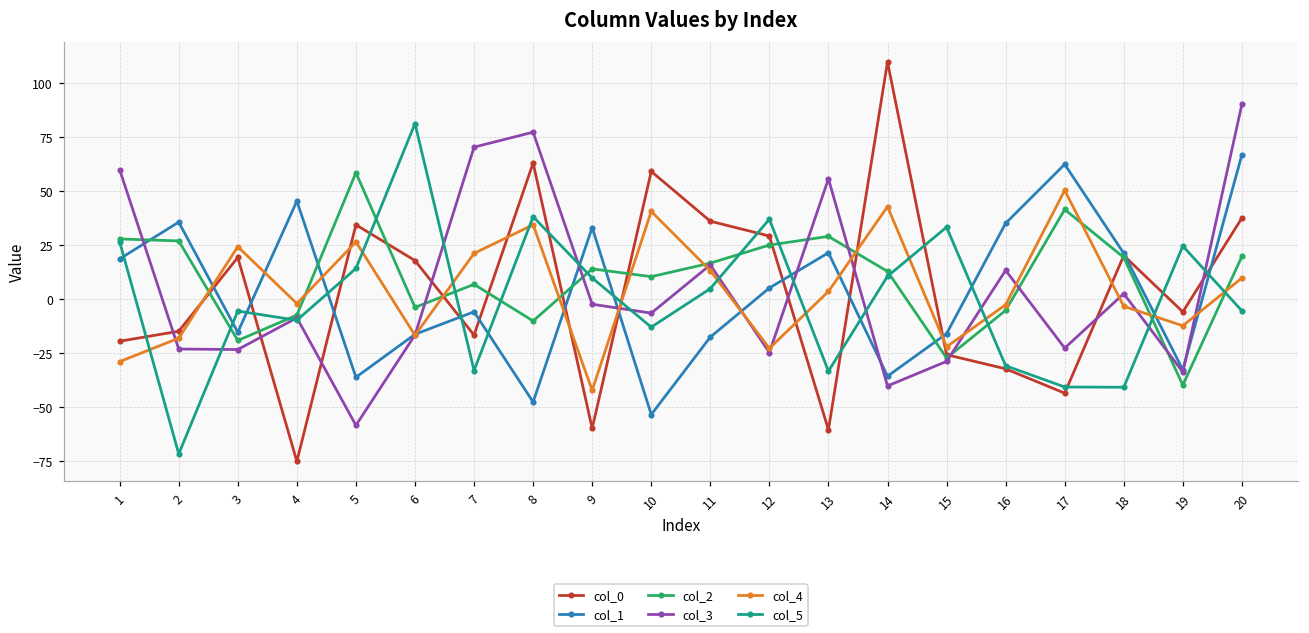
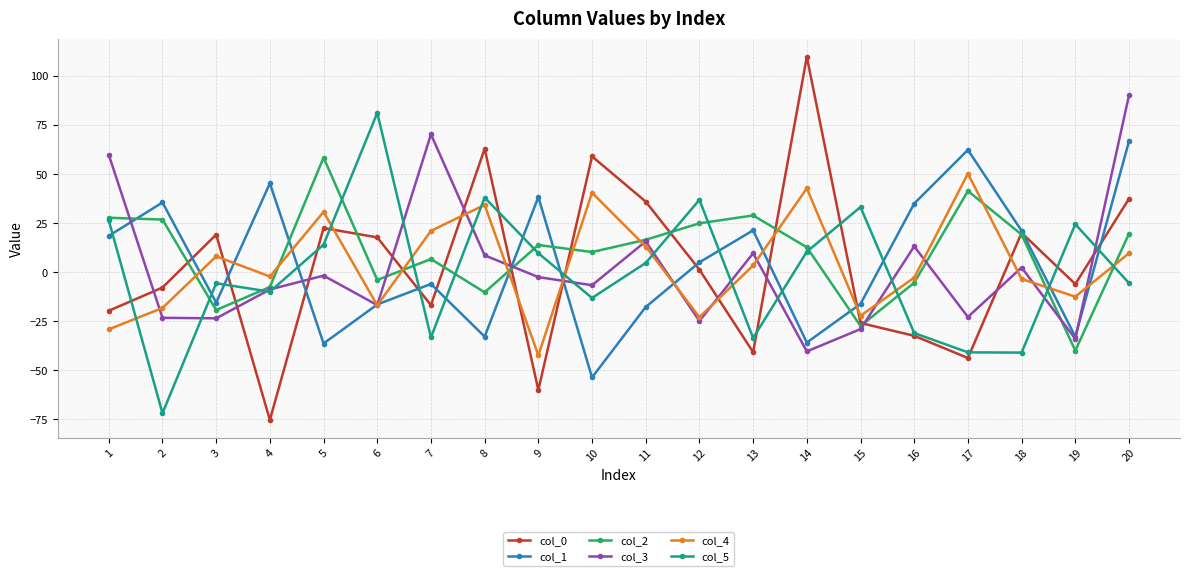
col_0, 2: -15 -> -8
col_4, 3: 24 -> 8
col_0, 5: 34 -> 23
col_3, 5: -59 -> -2
col_4, 5: 26 -> 31
col_1, 8: -48 -> -33
col_3, 8: 77 -> 9
col_1, 9: 33 -> 38
col_0, 12: 29 -> 1
col_0, 13: -61 -> -41
col_3, 13: 56 -> 10
